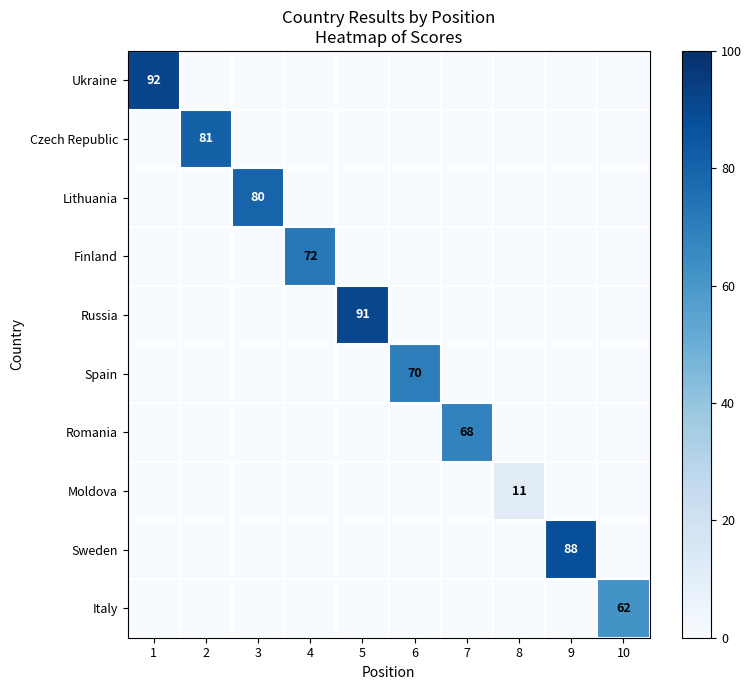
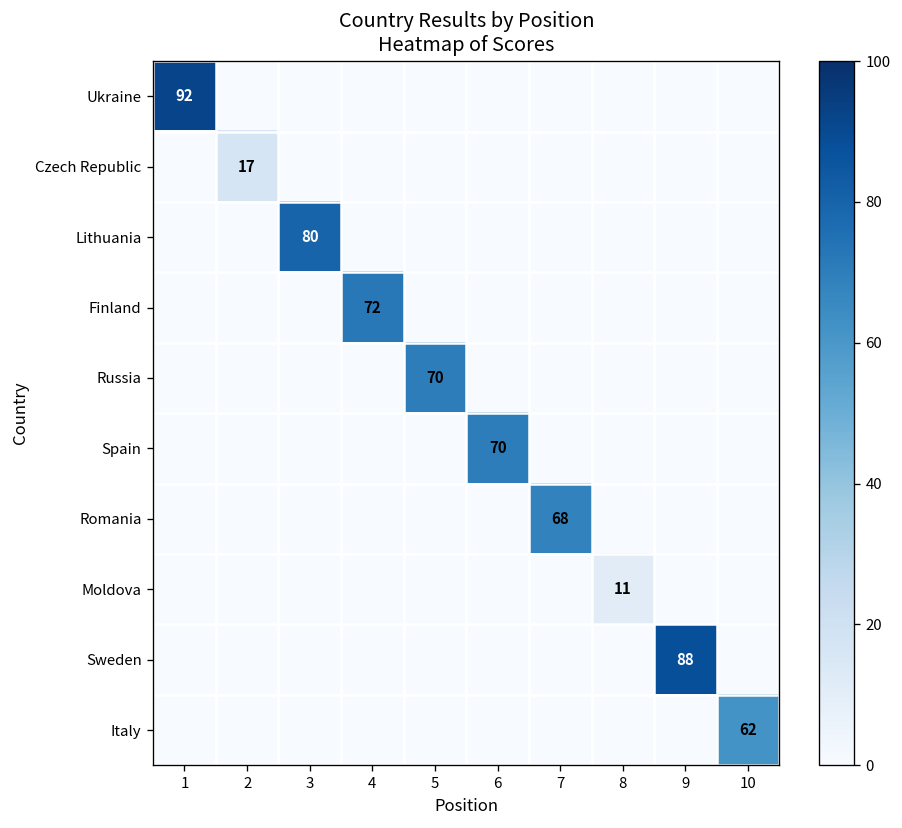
Czech Republic, 2: 81 -> 17
Russia, 5: 91 -> 70
